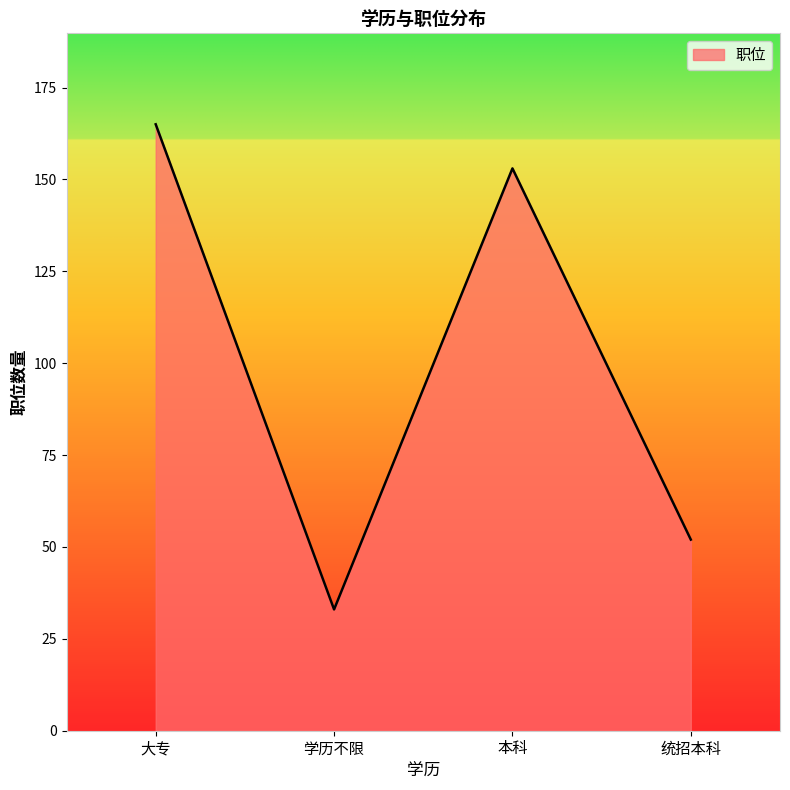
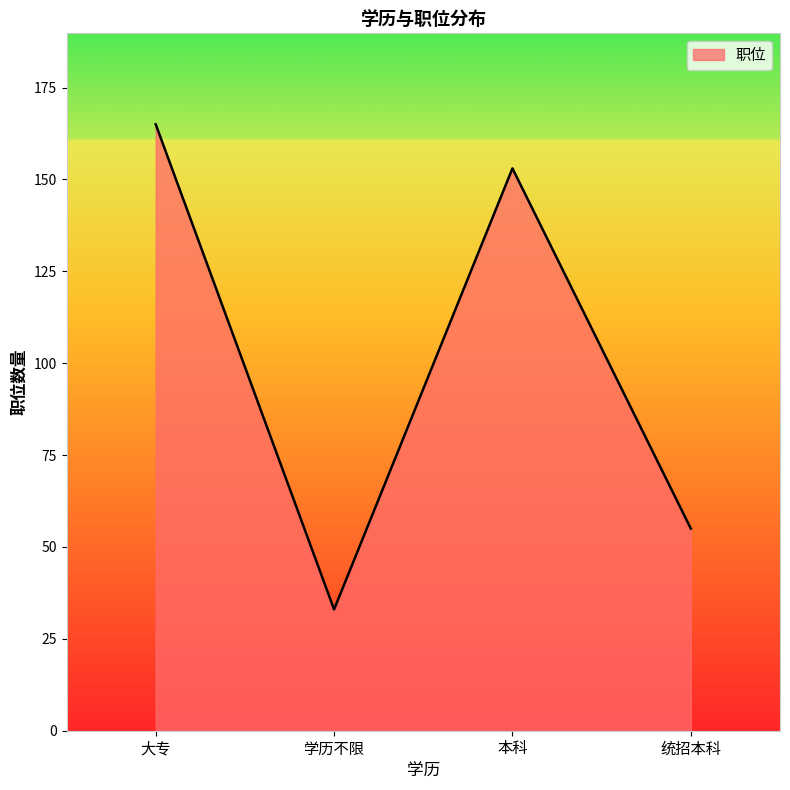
统招本科: 52 -> 55
